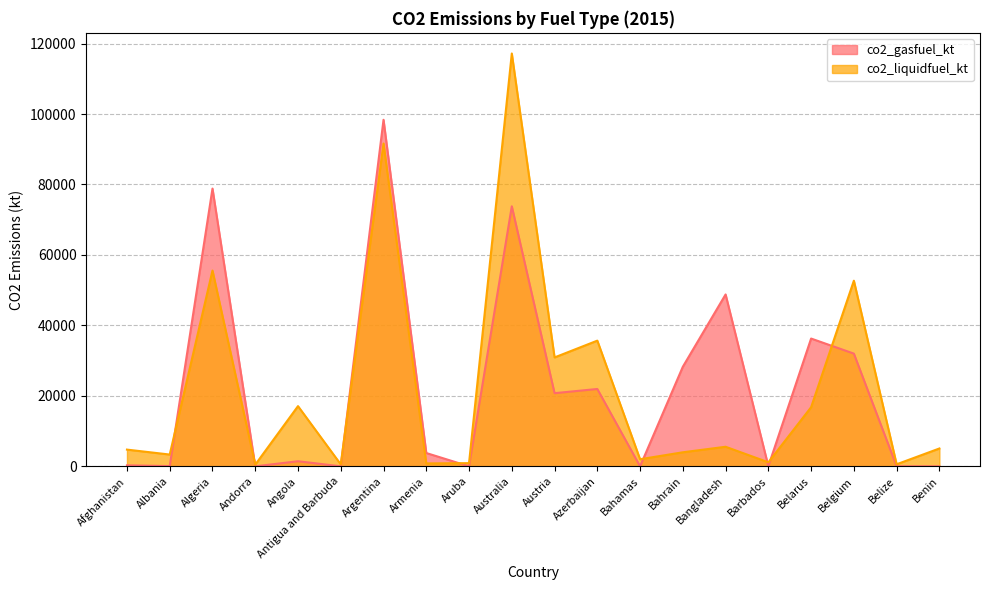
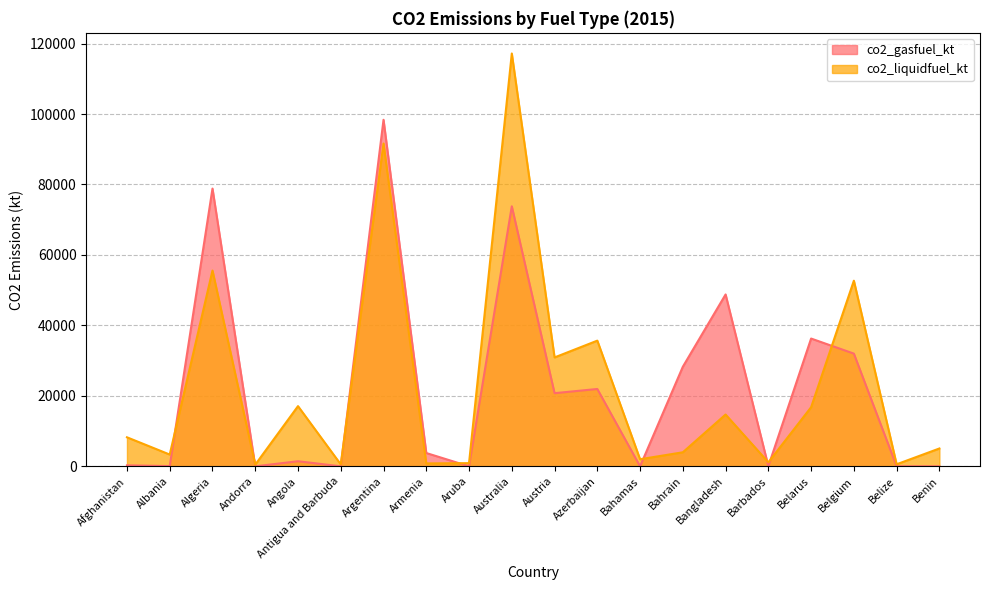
co2_liquidfuel_kt, Afghanistan: 5000 -> 8000
co2_liquidfuel_kt, Bangladesh: 6000 -> 15000
